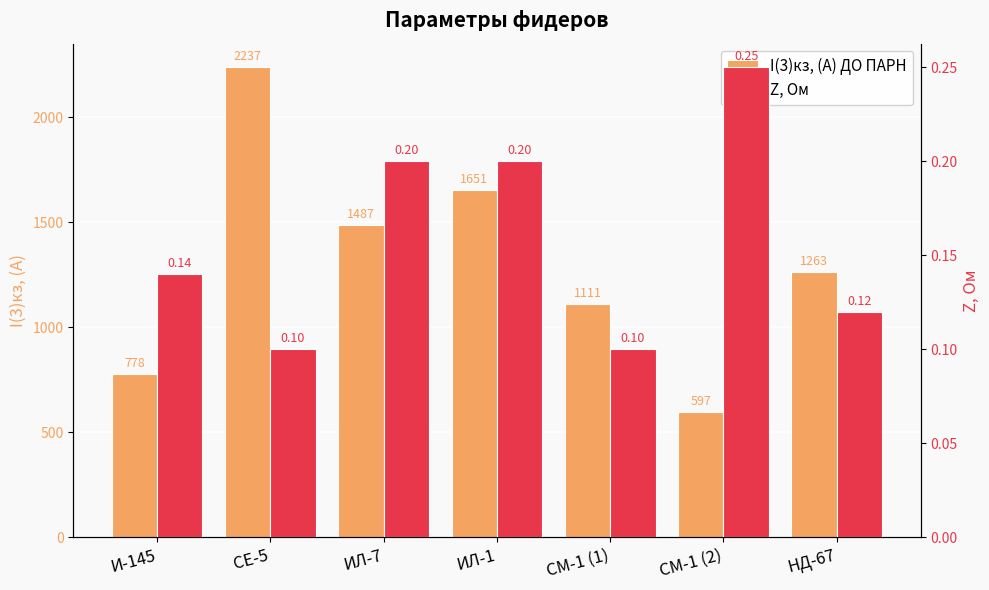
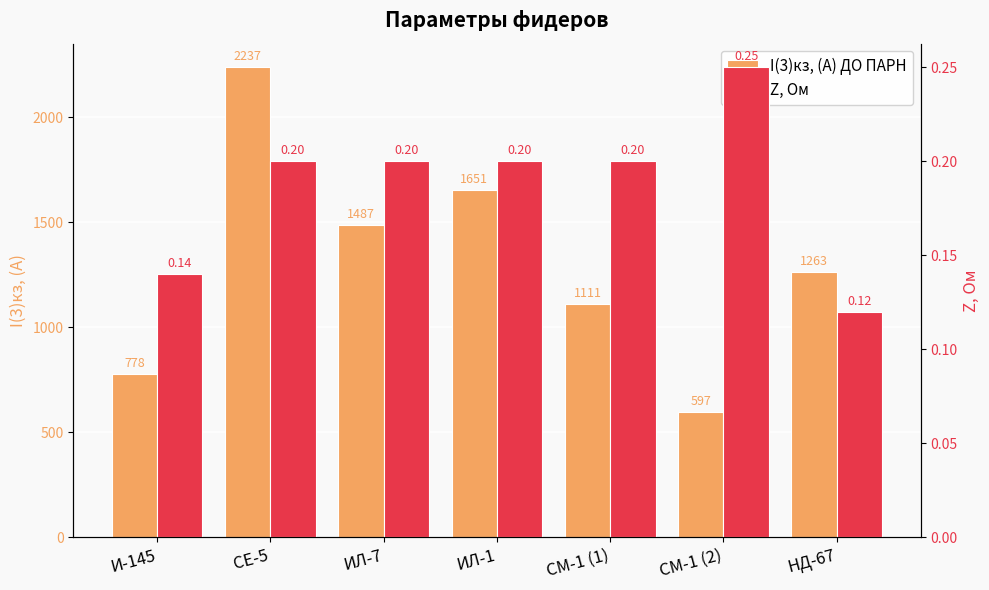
Z, Ом, СЕ-5: 0.10 -> 0.20
Z, Ом, СМ-1 (1): 0.10 -> 0.20
